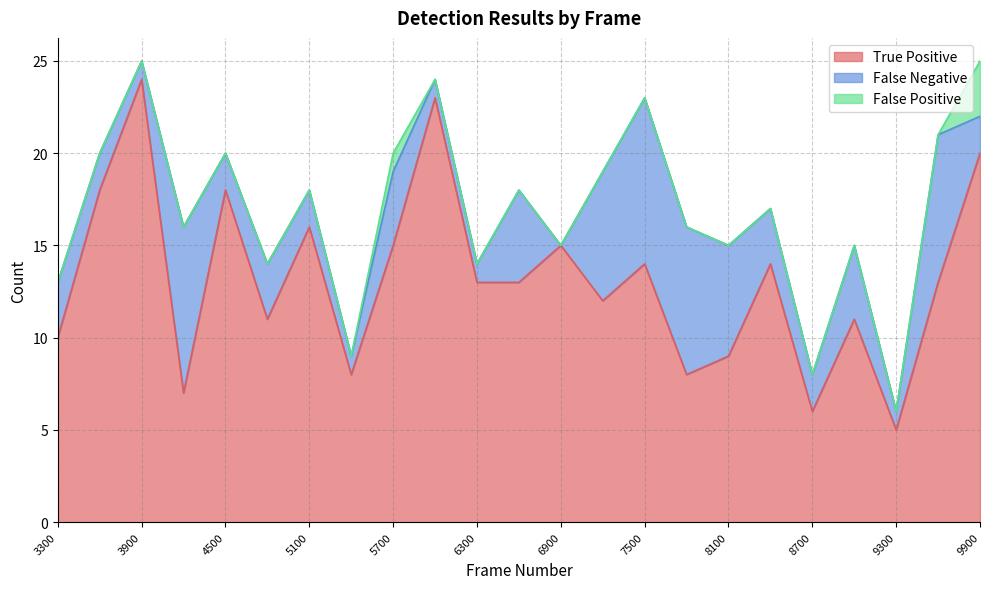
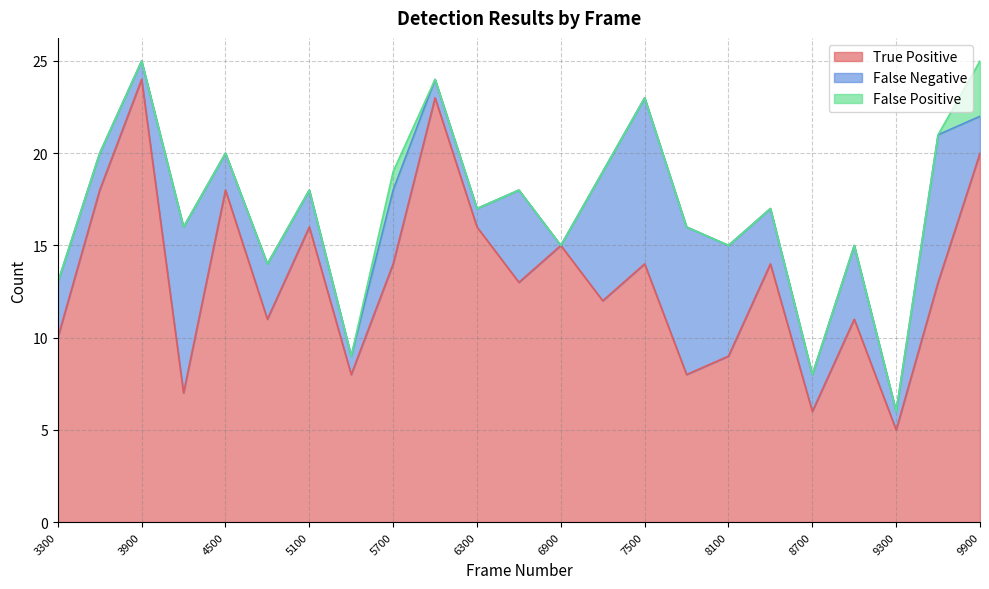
True Positive, 5700: 15 -> 14
True Positive, 6300: 13 -> 16
